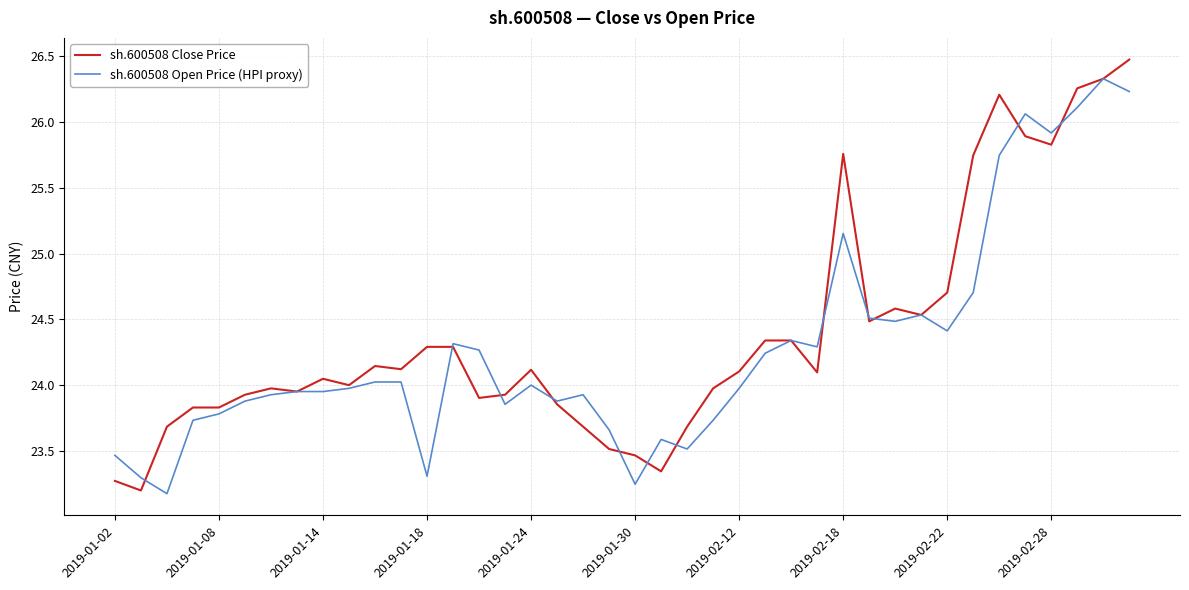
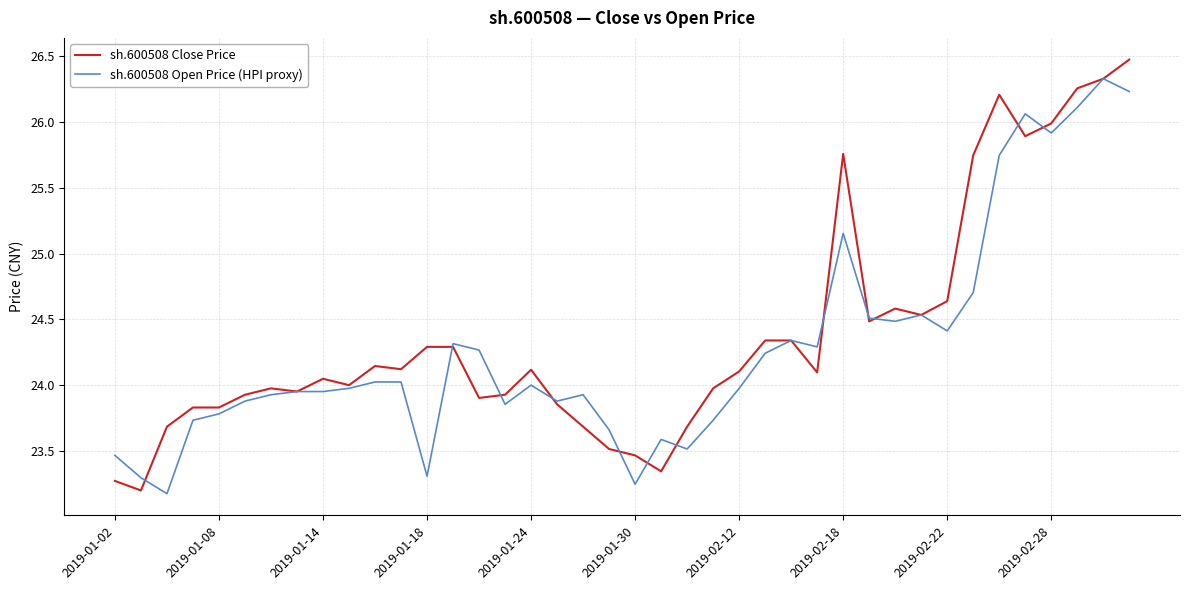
sh.600508 Close Price, 2019-02-22: 24.70 -> 24.64
sh.600508 Close Price, 2019-02-28: 25.83 -> 25.99
